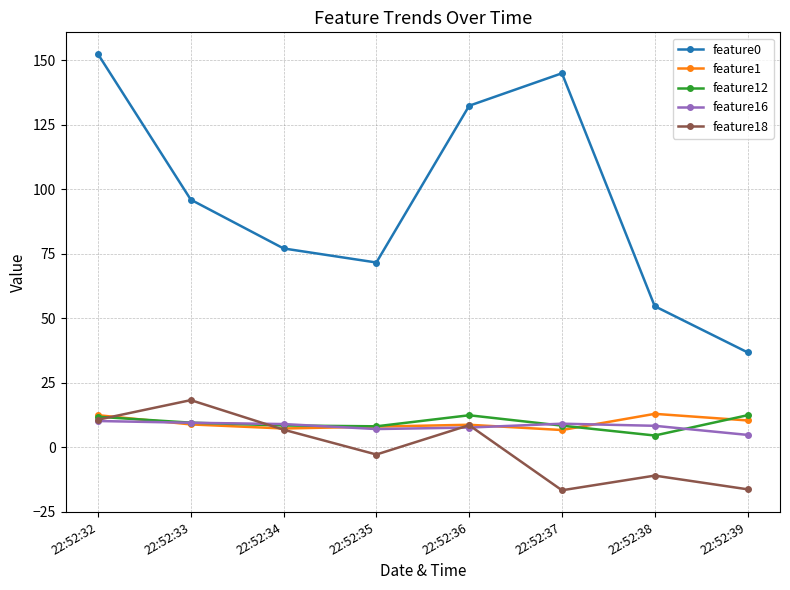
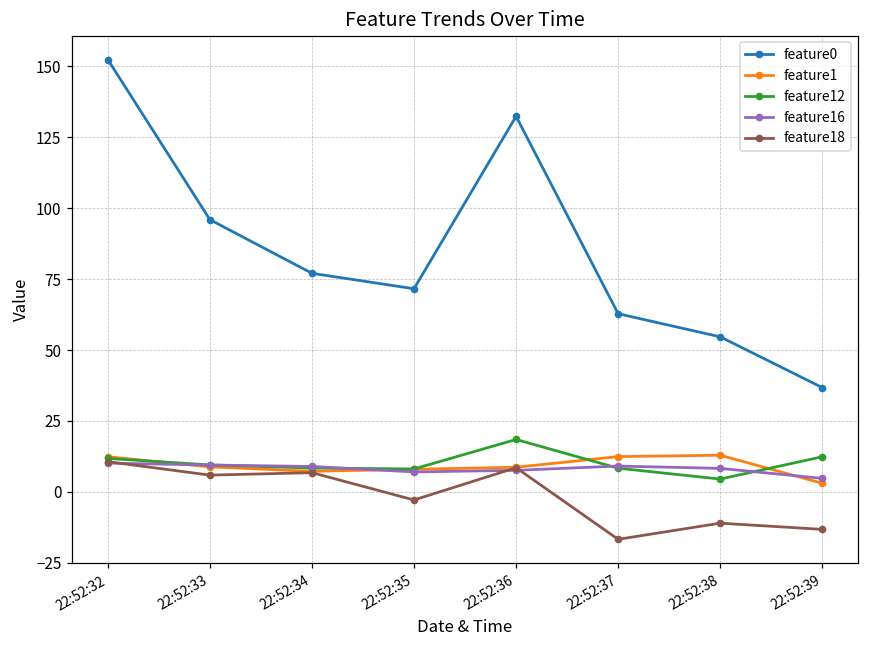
feature18, 22:52:33: 18 -> 6
feature12, 22:52:36: 12 -> 18
feature0, 22:52:37: 145 -> 63
feature1, 22:52:37: 7 -> 12
feature1, 22:52:39: 10 -> 3
feature18, 22:52:39: -16 -> -13
